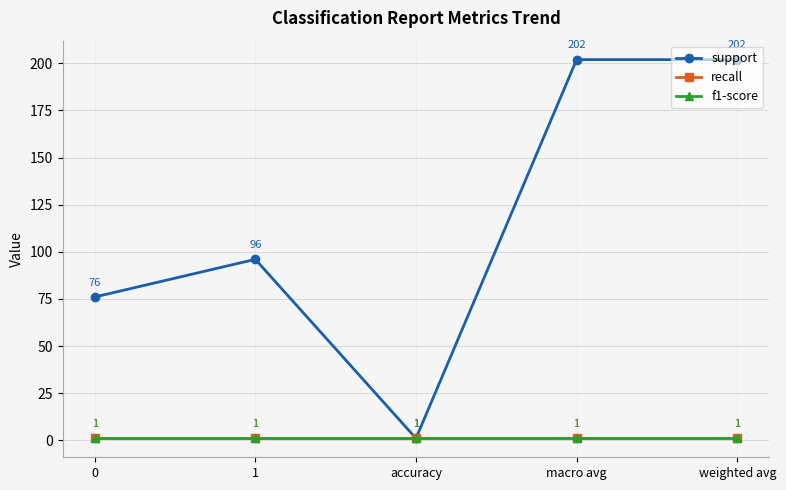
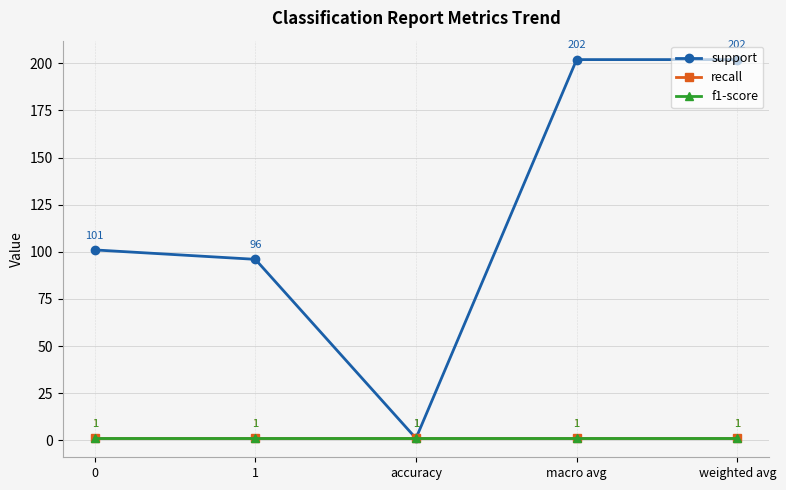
support, 0: 76 -> 101
